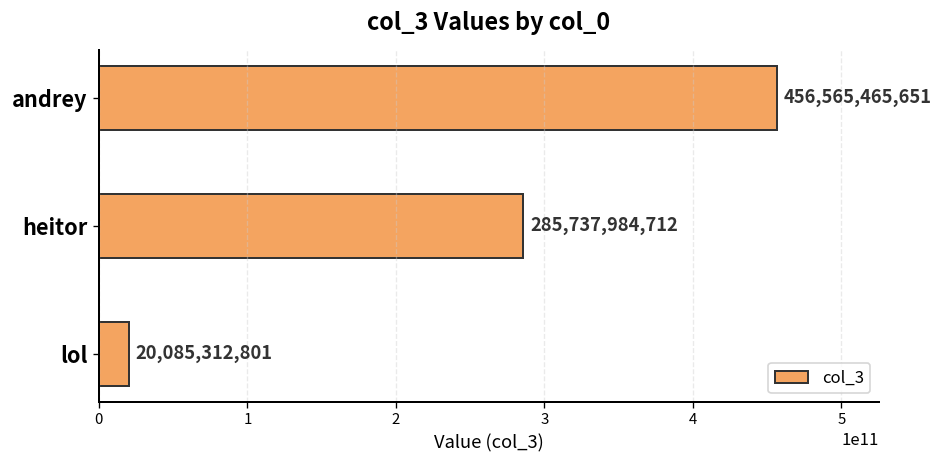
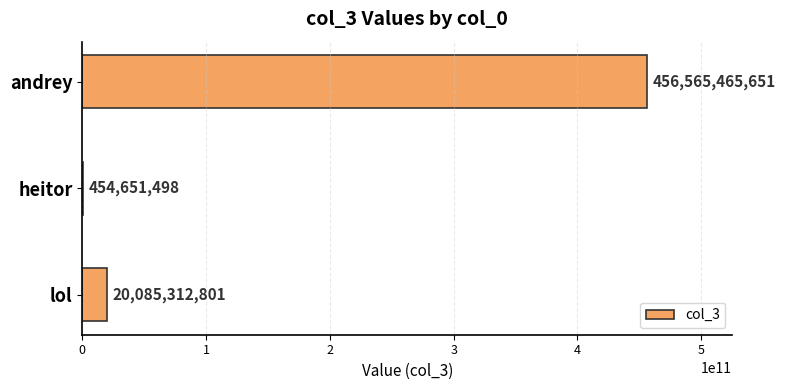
heitor: 285,737,984,712 -> 454,651,498
